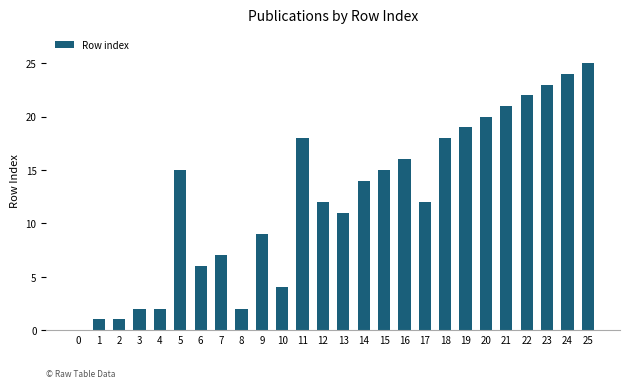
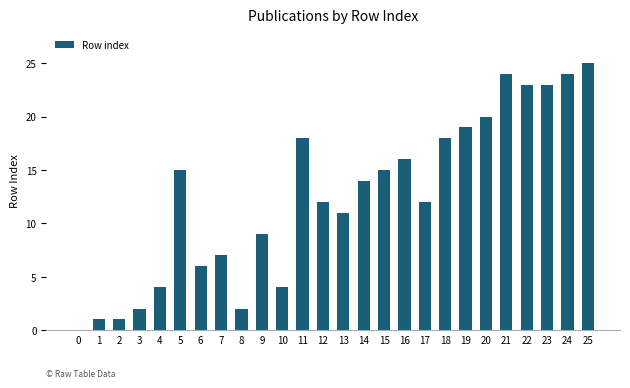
4: 2 -> 4
21: 21 -> 24
22: 22 -> 23
